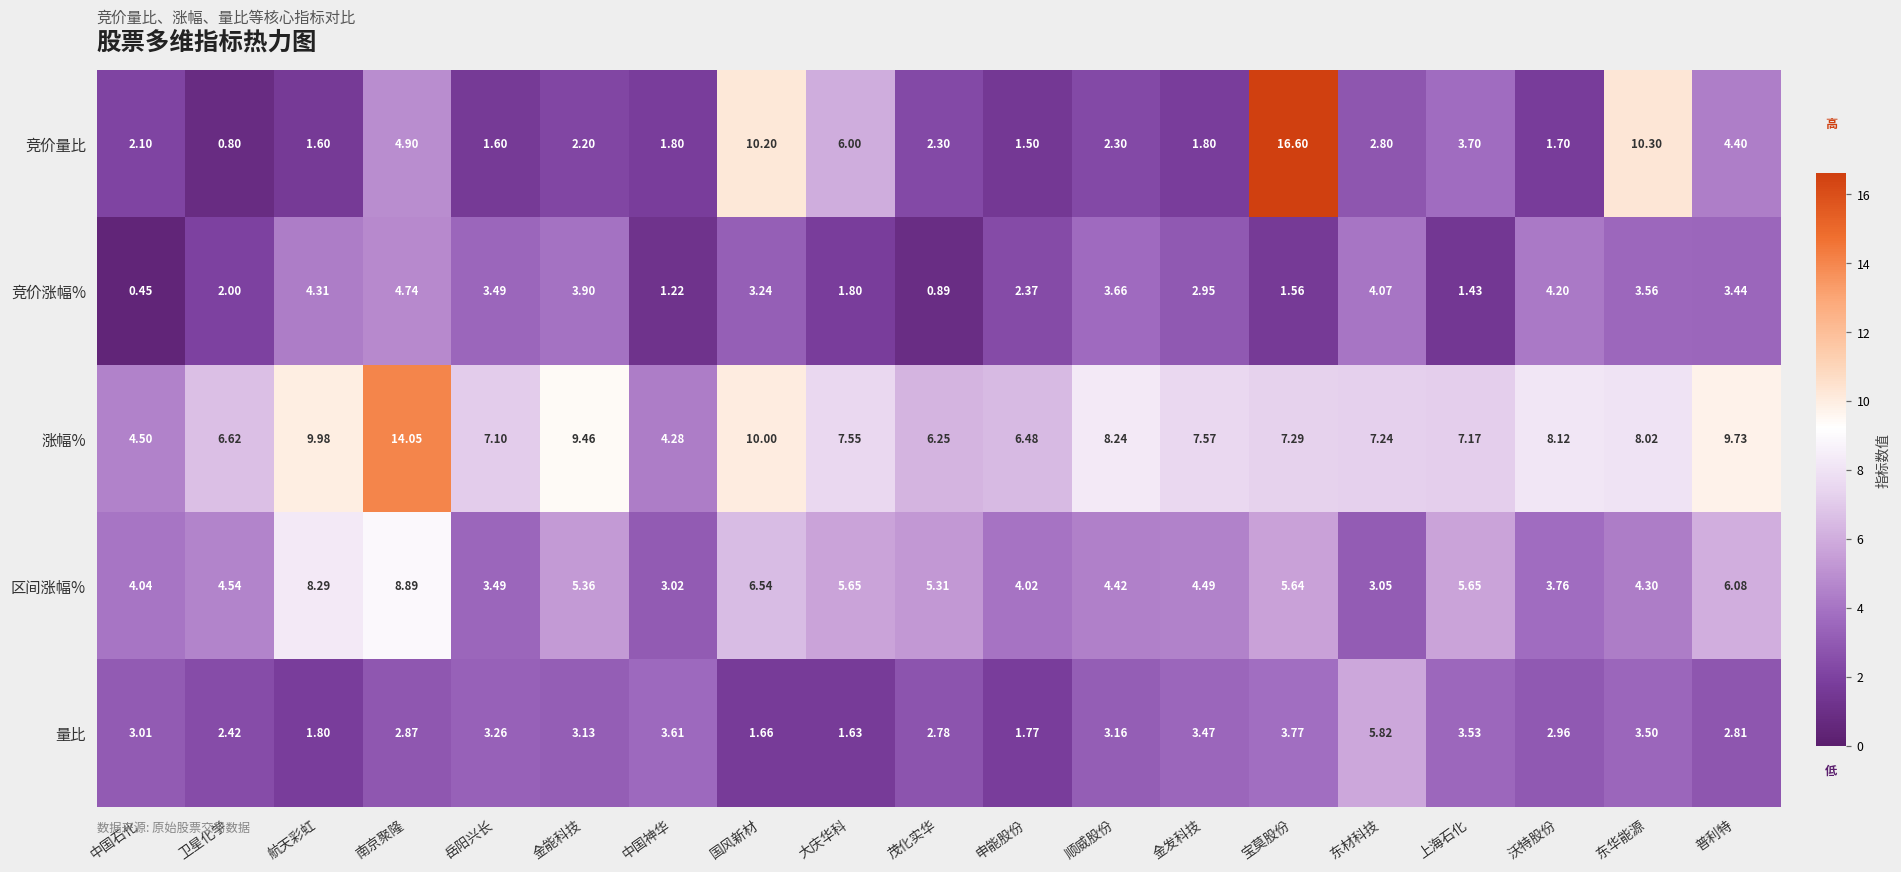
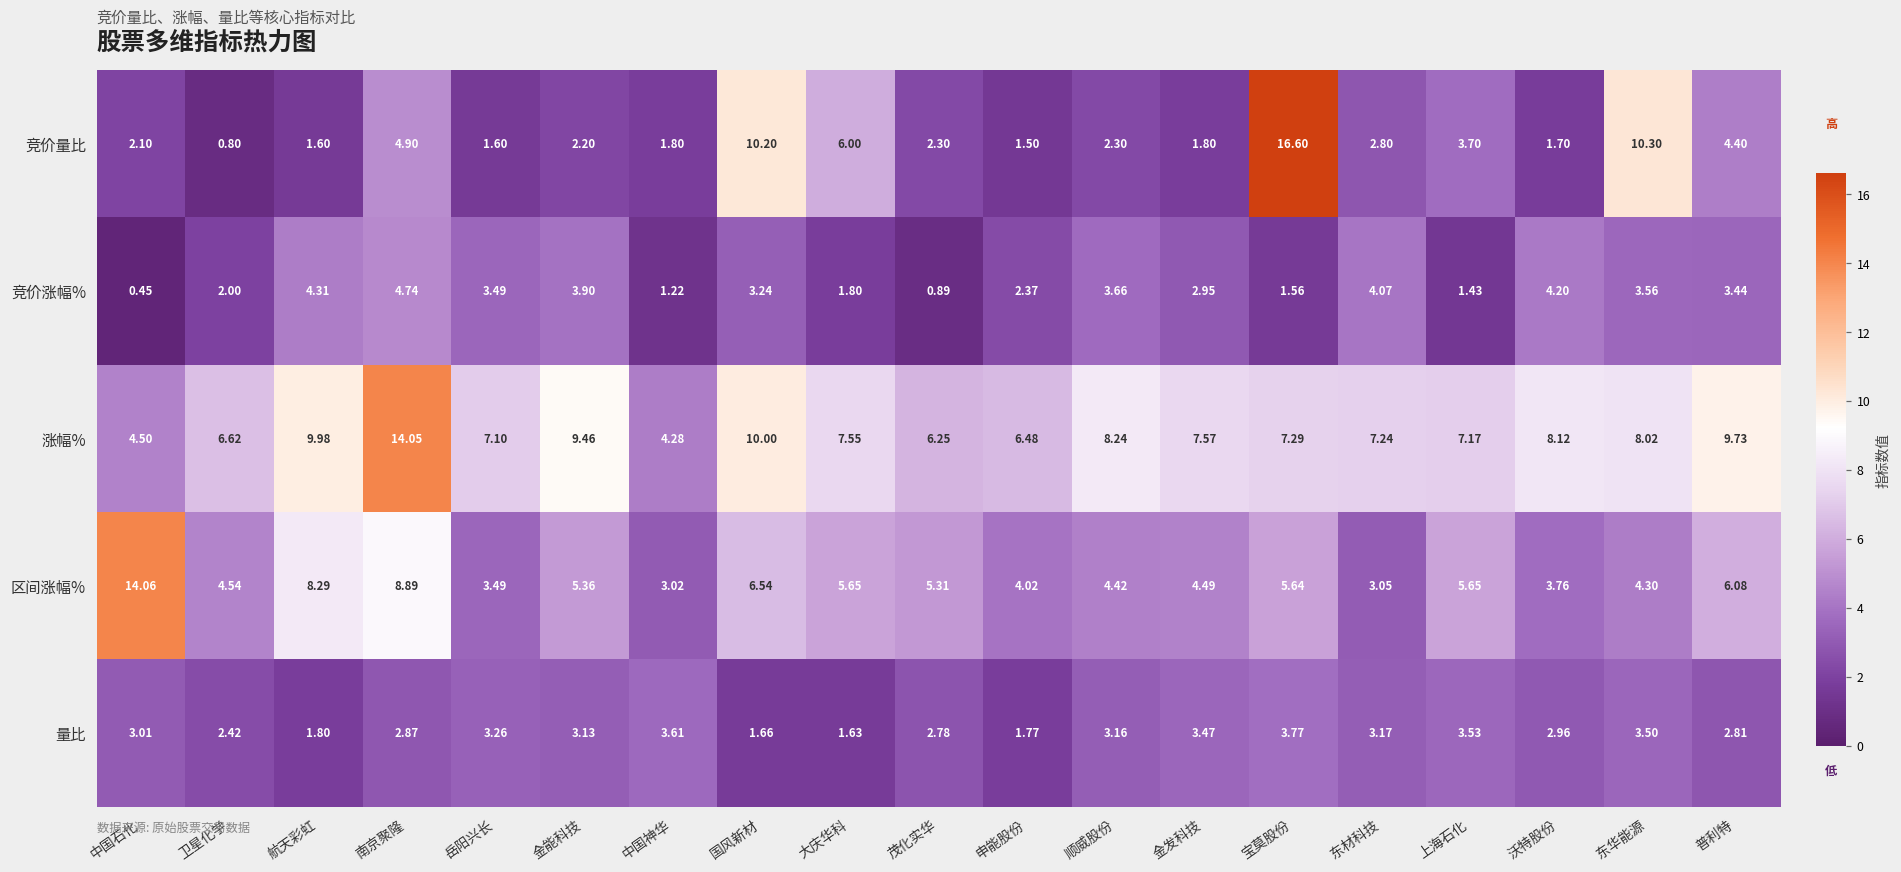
区间涨幅%, 中国石化: 4.04 -> 14.06
量比, 东材科技: 5.82 -> 3.17
